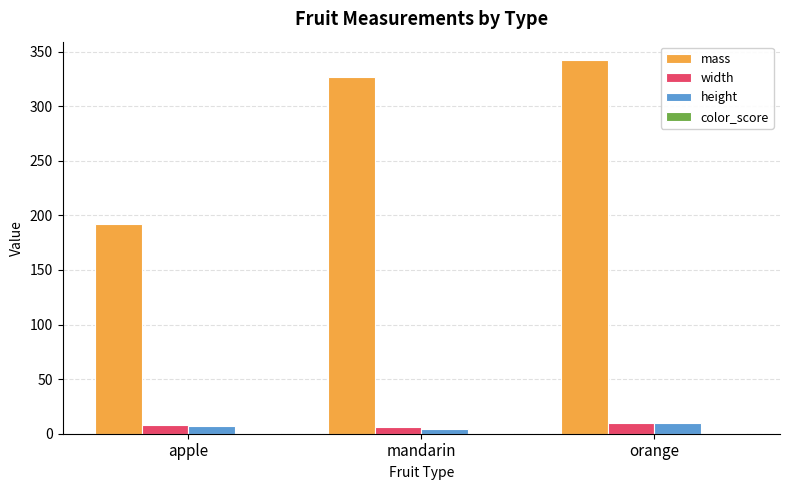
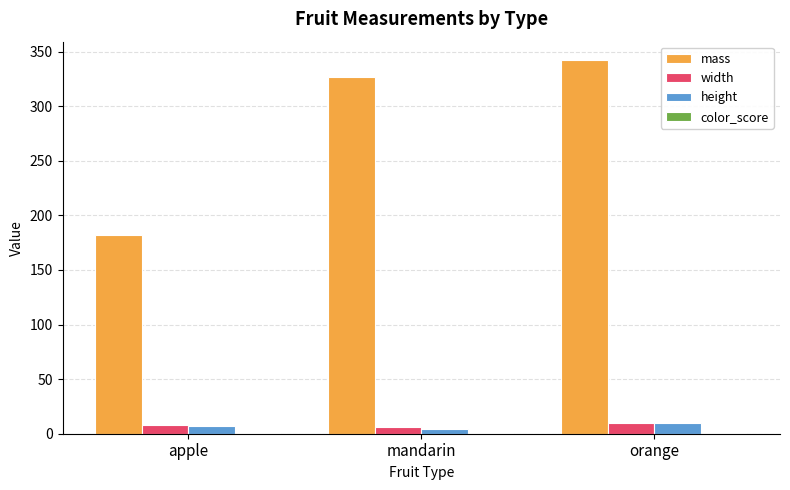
mass, apple: 192 -> 182
